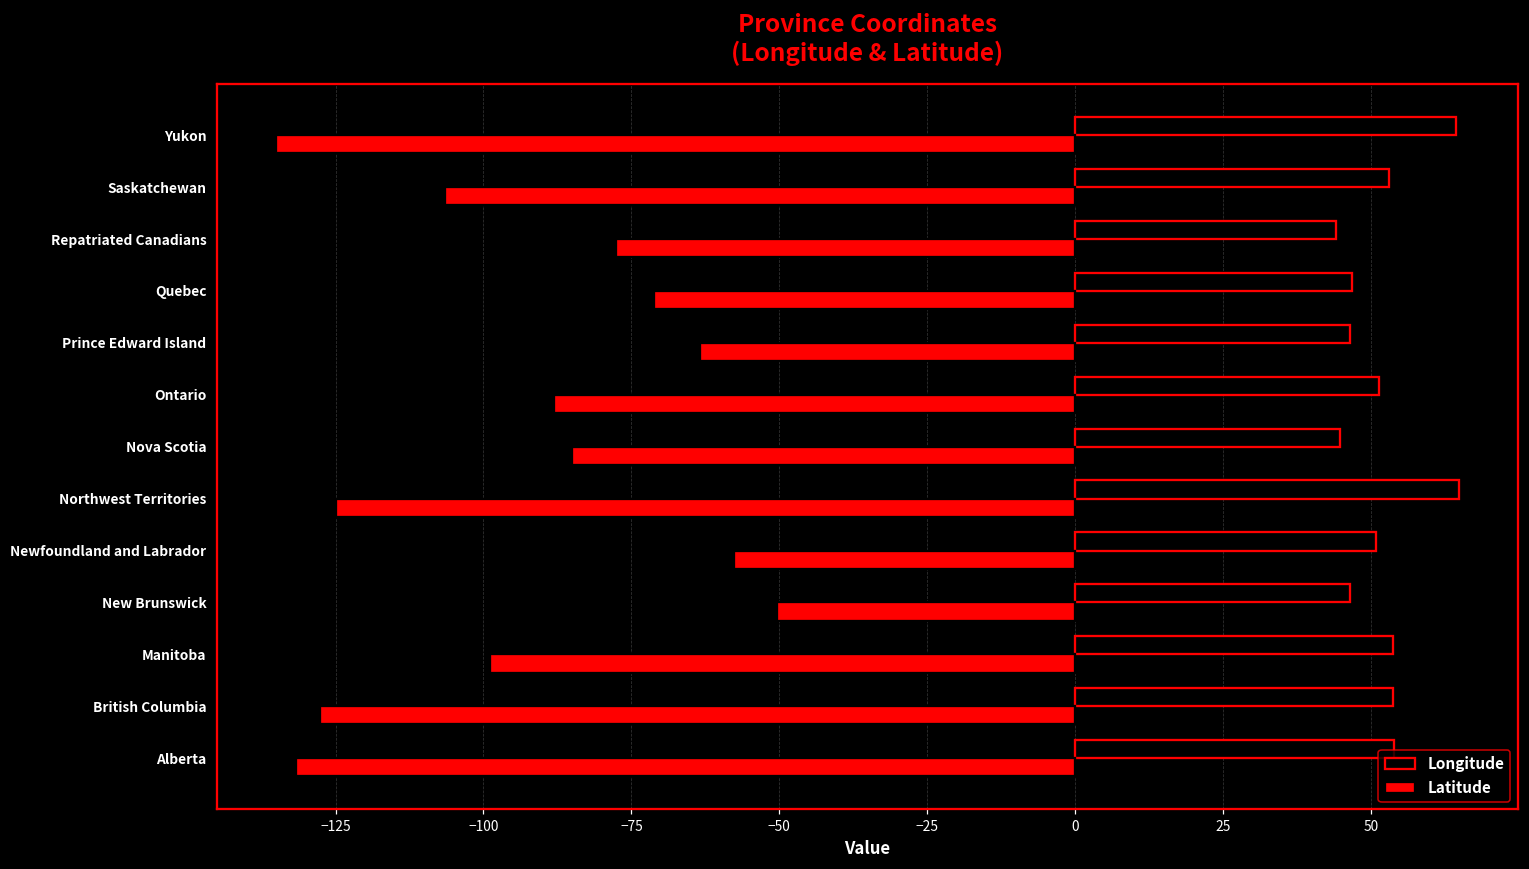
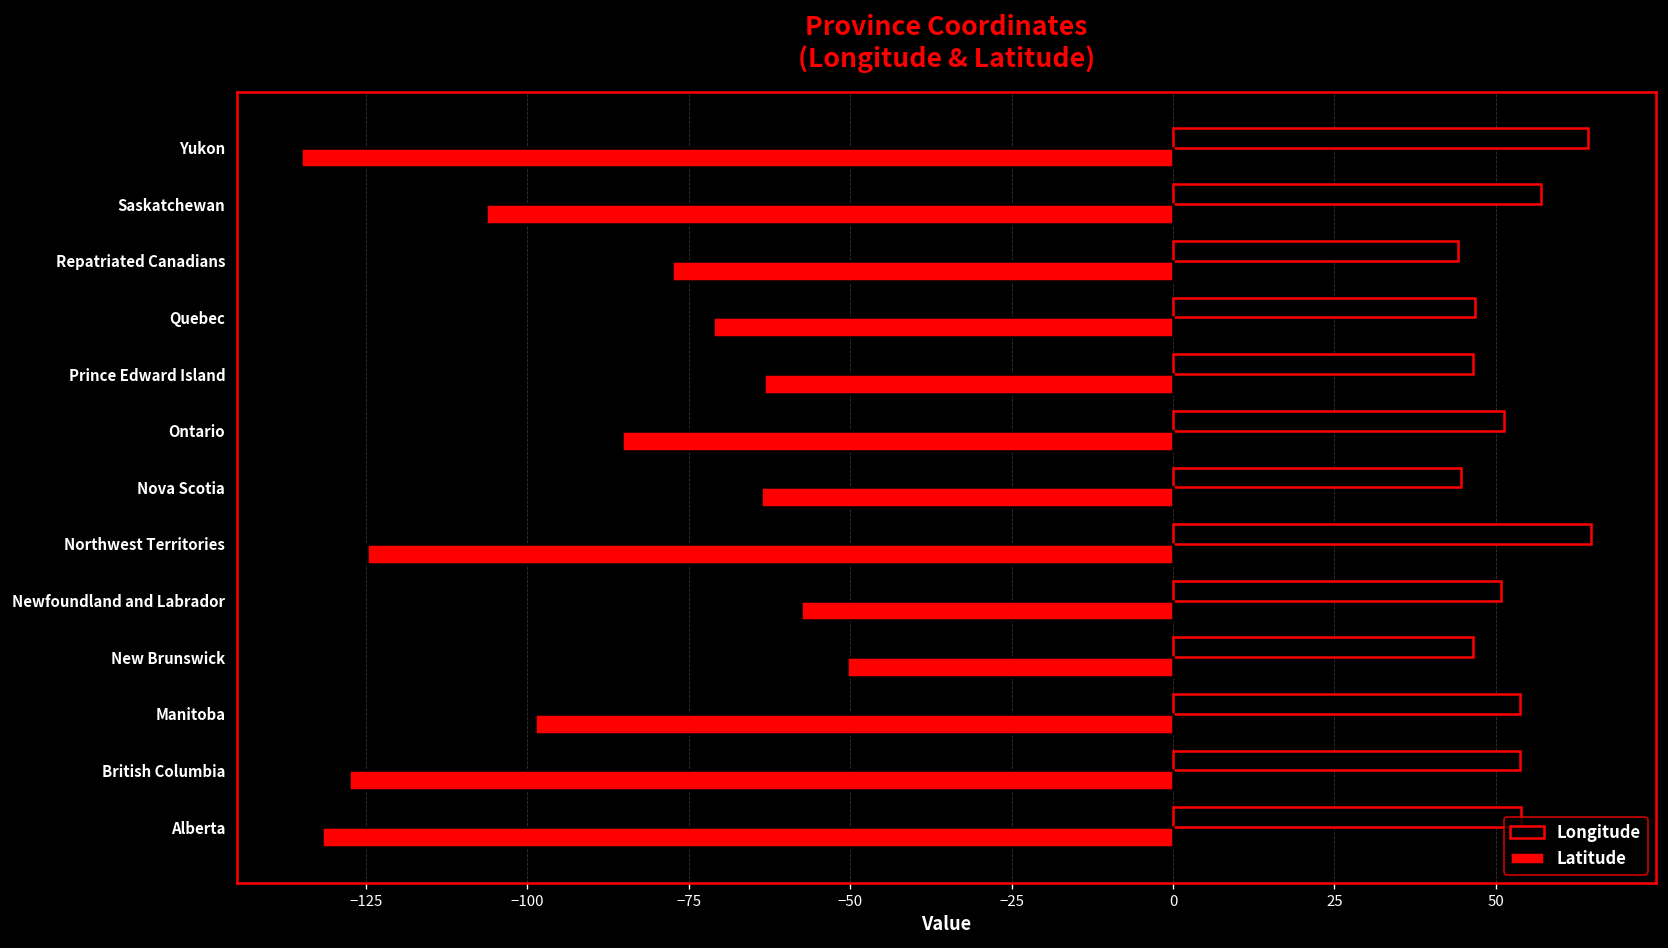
Longitude, Saskatchewan: 53 -> 57
Latitude, Ontario: -88 -> -85
Latitude, Nova Scotia: -85 -> -64
